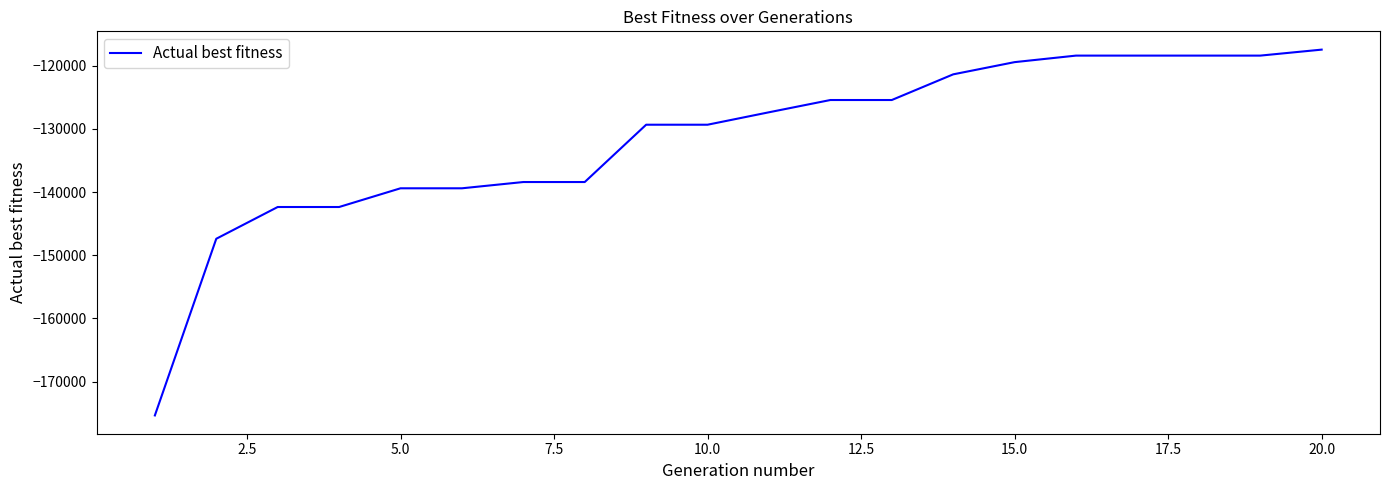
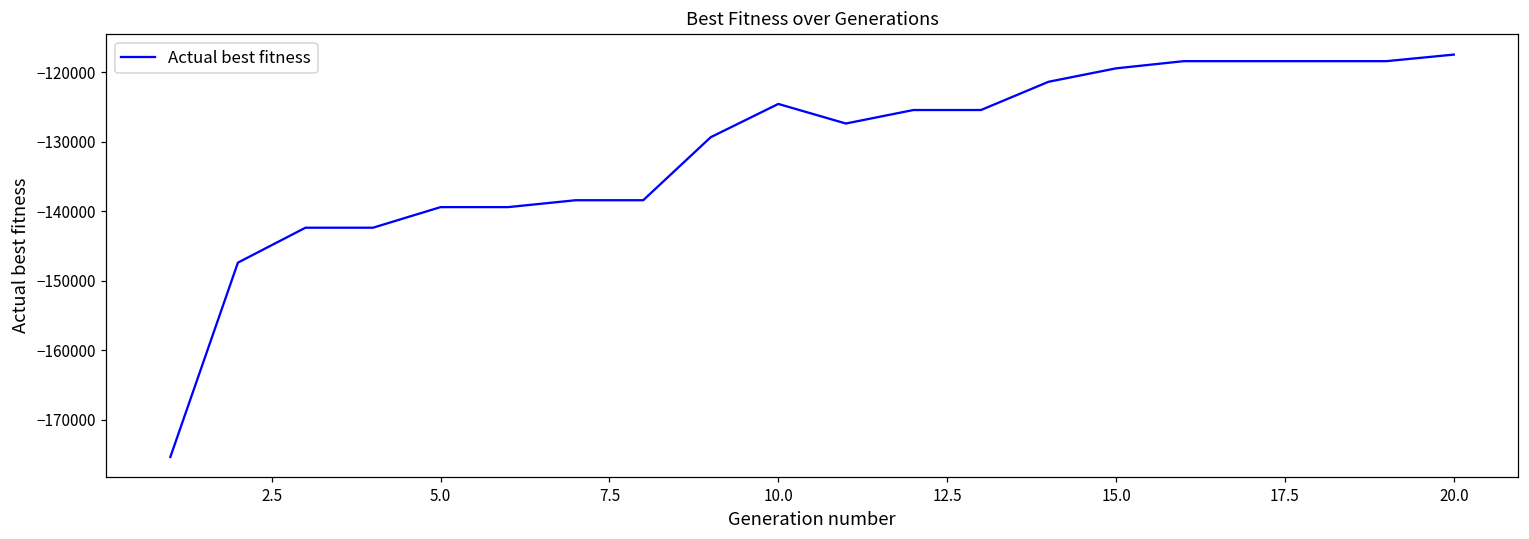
10.0: -129000 -> -125000
